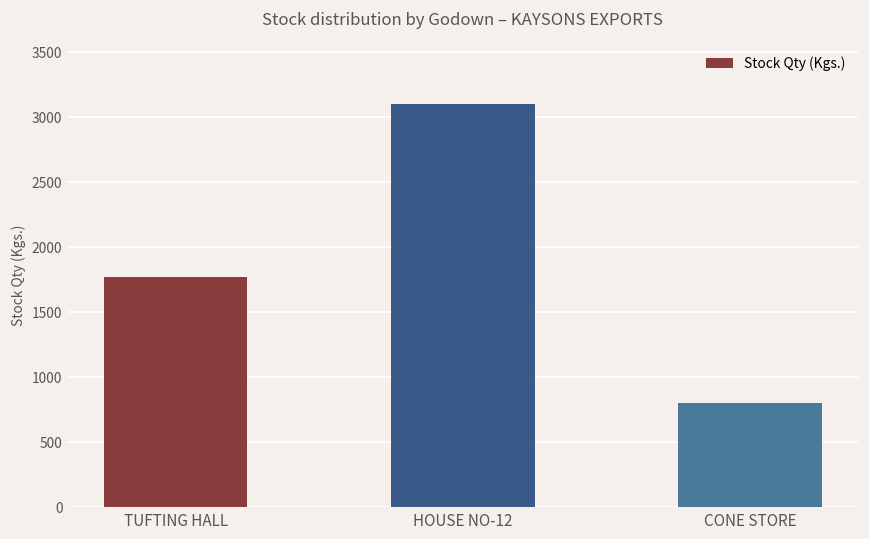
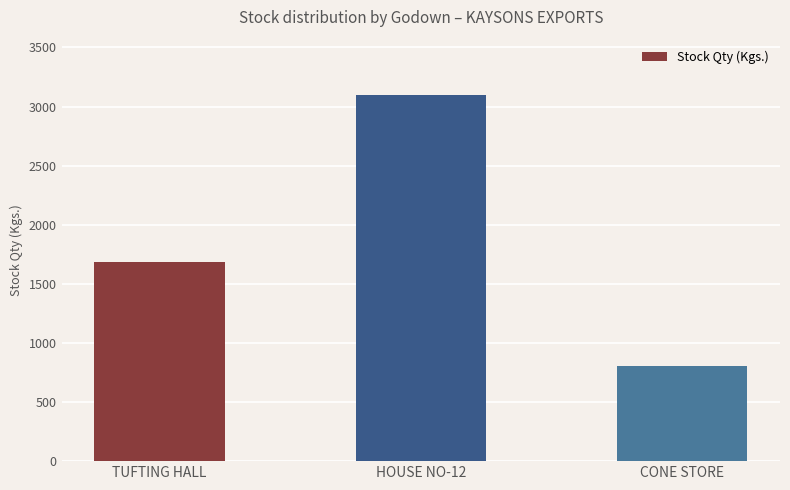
TUFTING HALL: 1770 -> 1690
